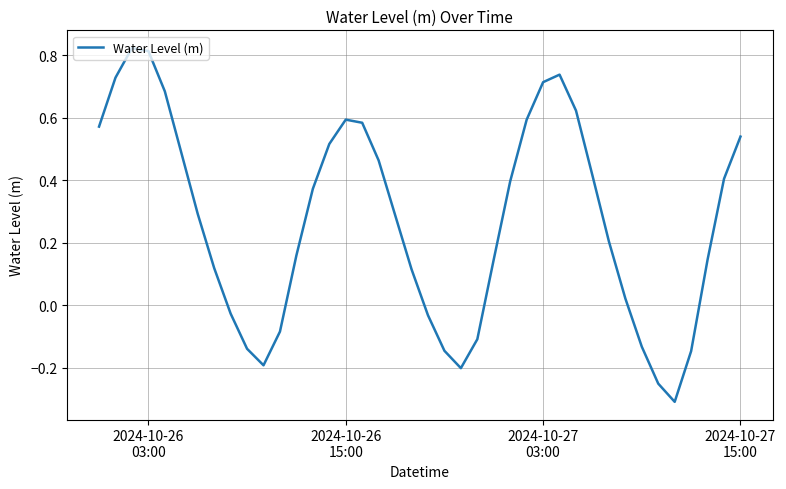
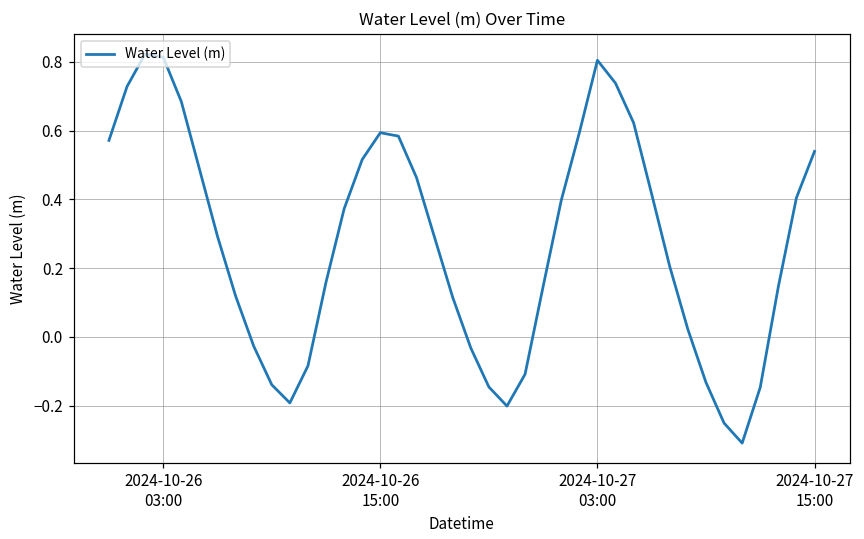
2024-10-27 03:00: 0.71 -> 0.80
